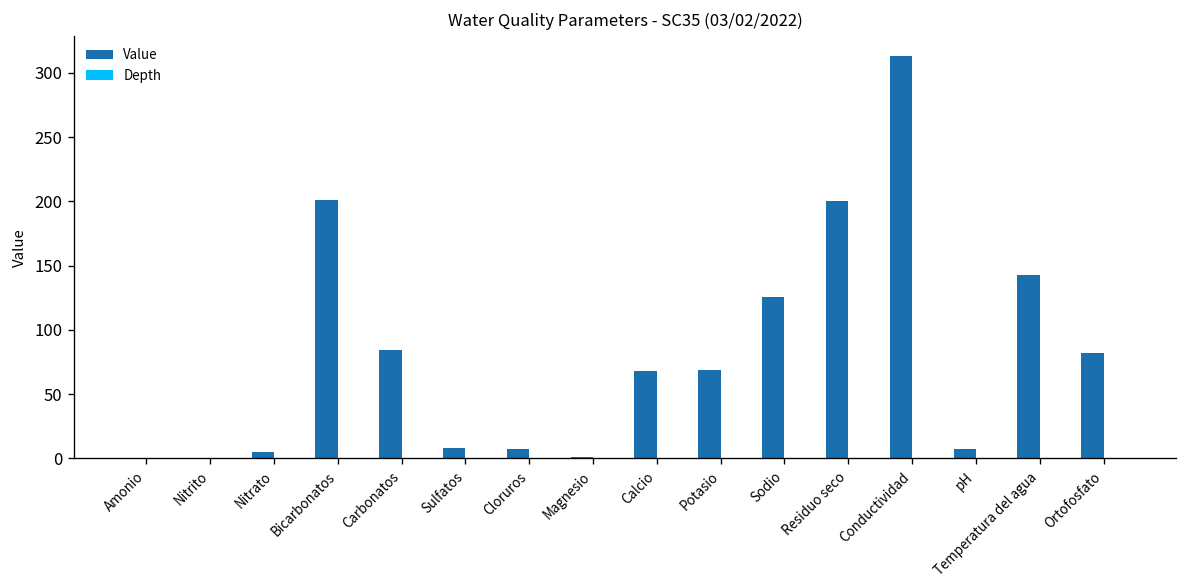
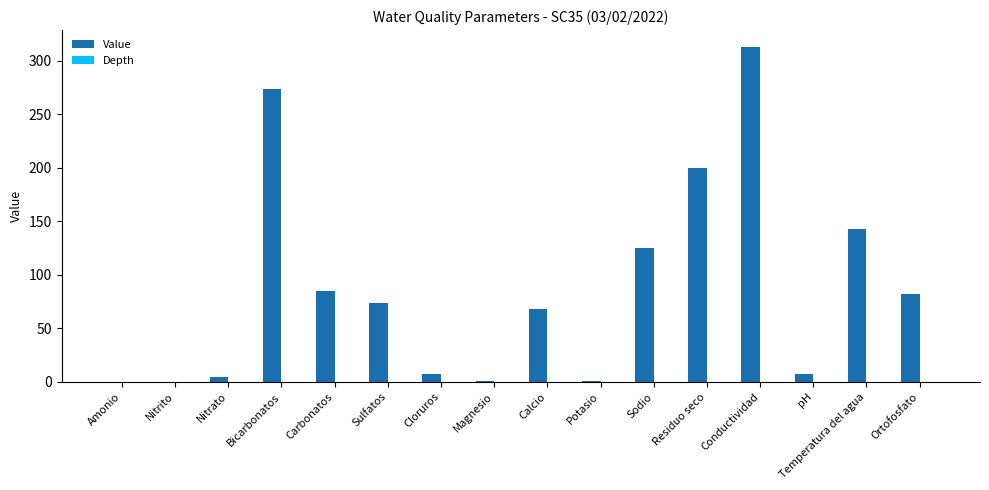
Value, Bicarbonatos: 201 -> 273
Value, Sulfatos: 8 -> 74
Value, Potasio: 69 -> 0
